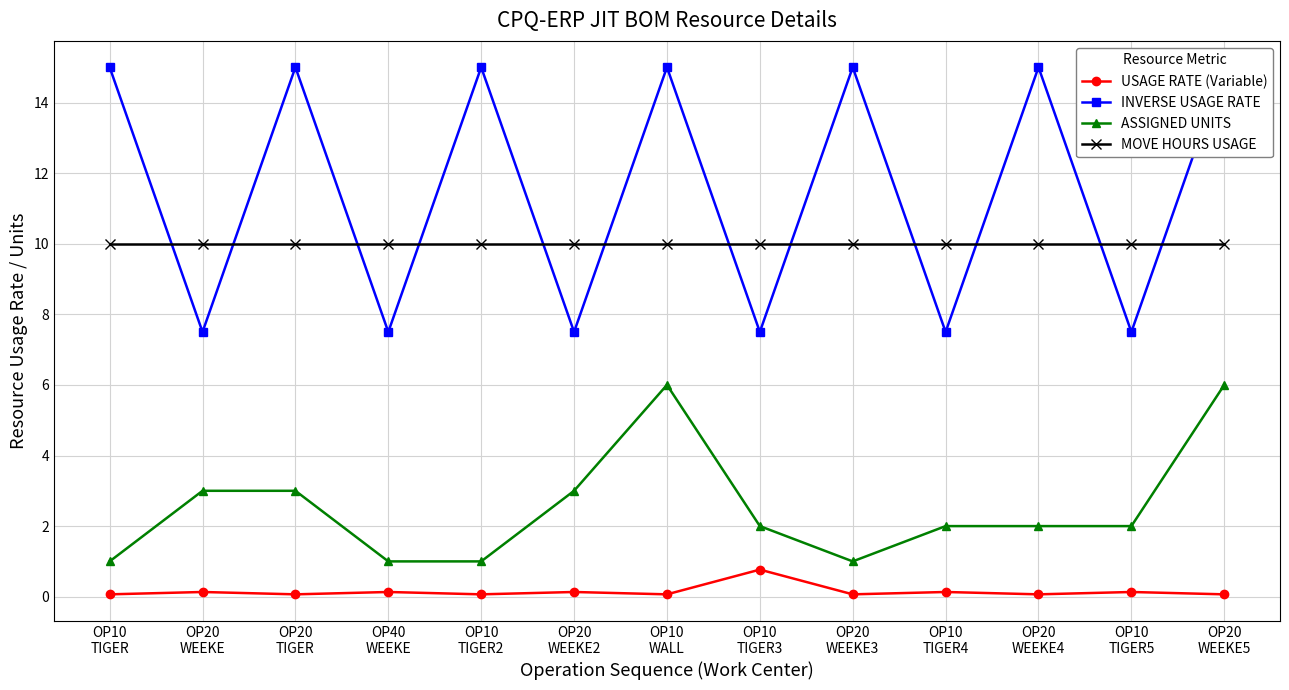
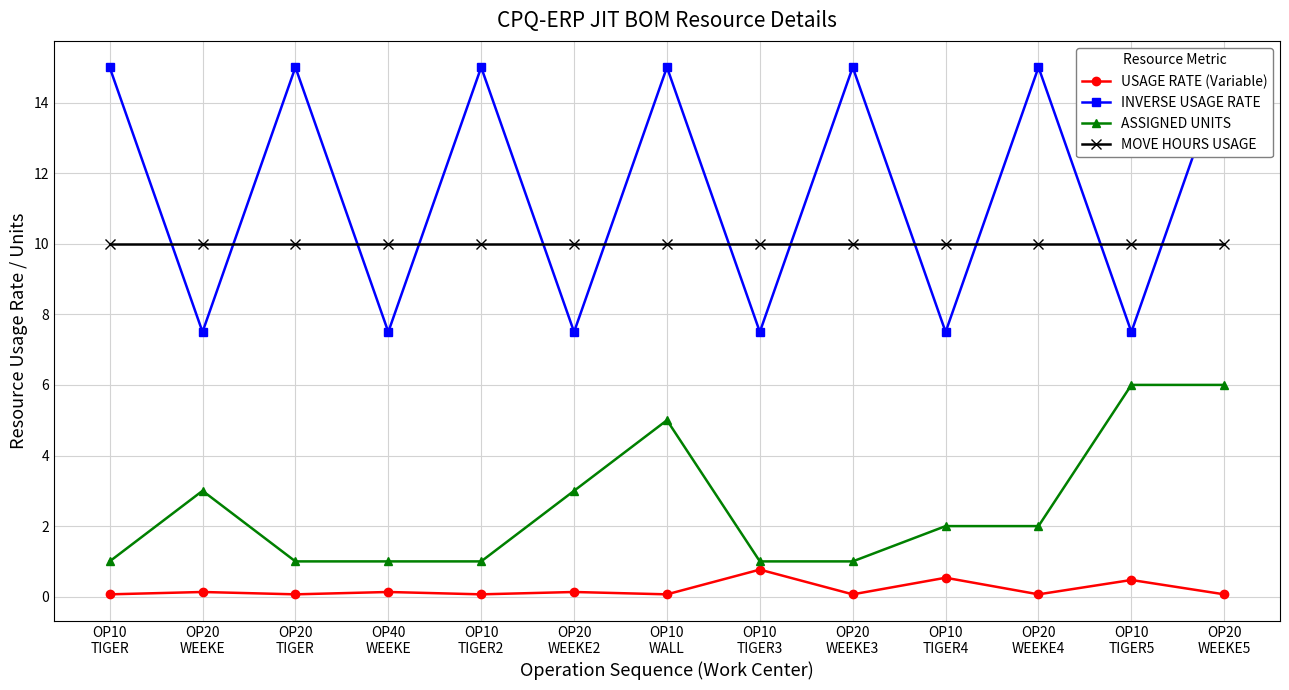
ASSIGNED UNITS, OP20 TIGER: 3 -> 1
ASSIGNED UNITS, OP10 WALL: 6 -> 5
ASSIGNED UNITS, OP10 TIGER3: 2 -> 1
USAGE RATE (Variable), OP10 TIGER4: 0.1 -> 0.5
USAGE RATE (Variable), OP10 TIGER5: 0.1 -> 0.5
ASSIGNED UNITS, OP10 TIGER5: 2 -> 6
